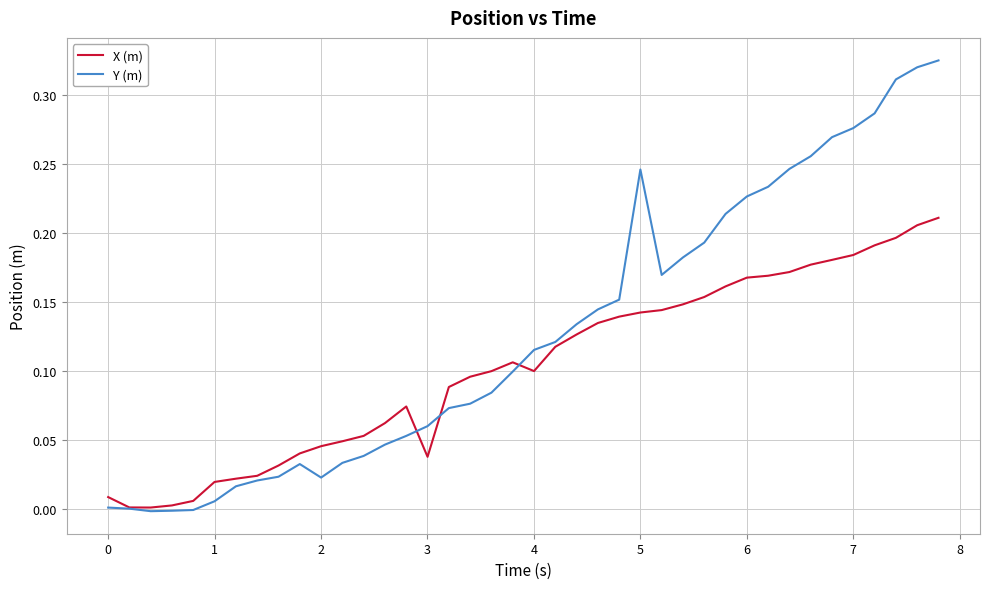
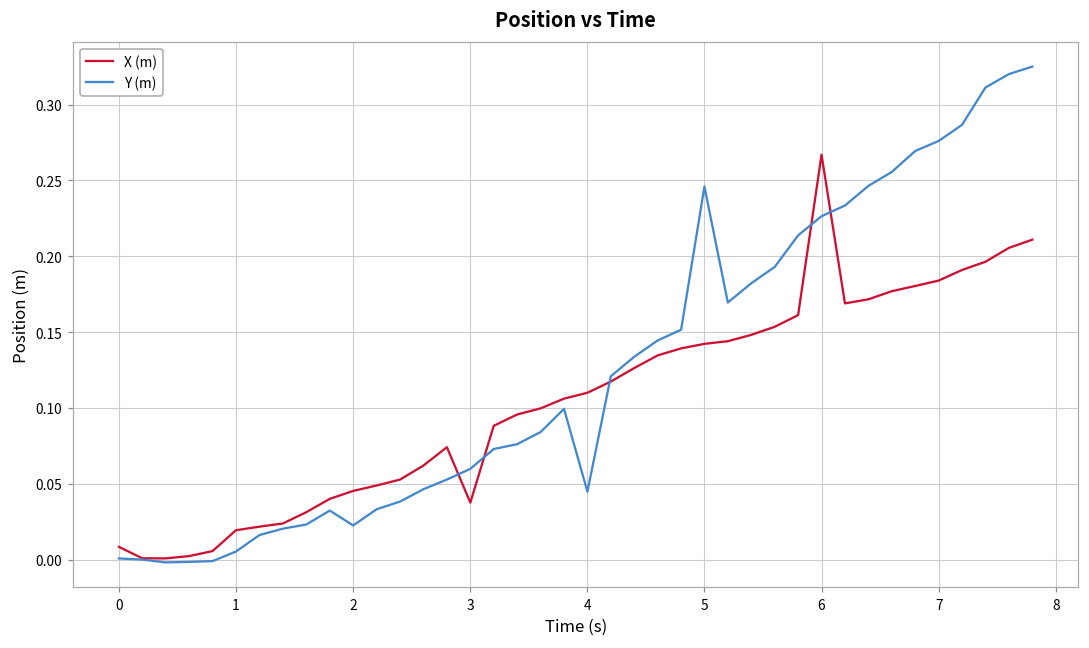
X (m), 4: 0.100 -> 0.110
Y (m), 4: 0.115 -> 0.045
X (m), 6: 0.168 -> 0.267
